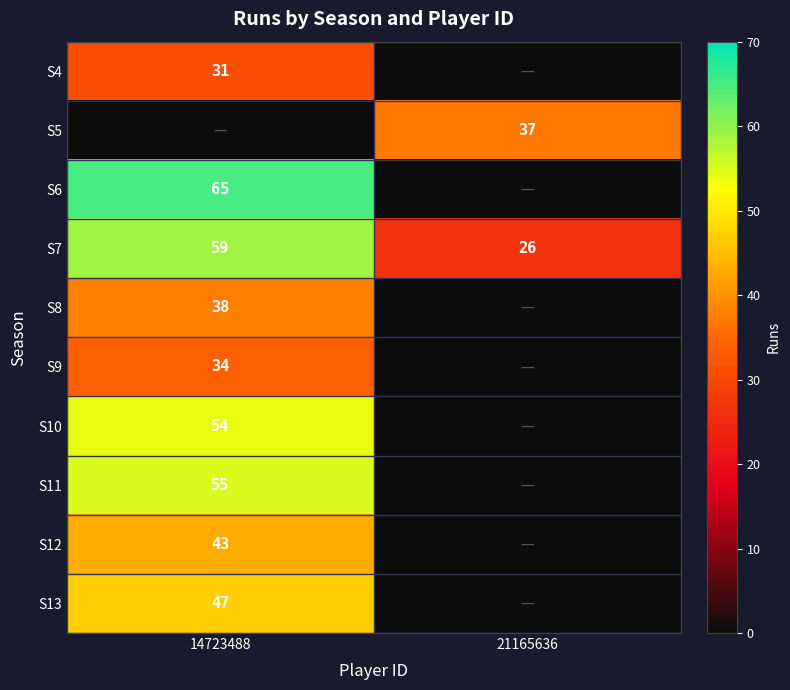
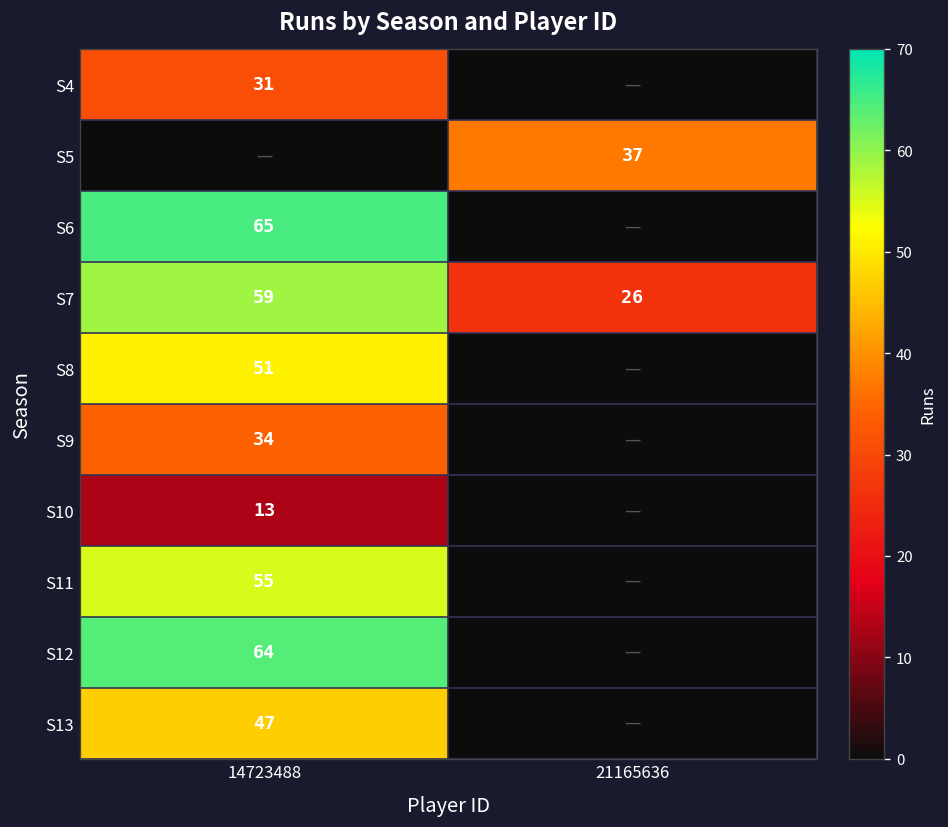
S8, 14723488: 38 -> 51
S10, 14723488: 54 -> 13
S12, 14723488: 43 -> 64
